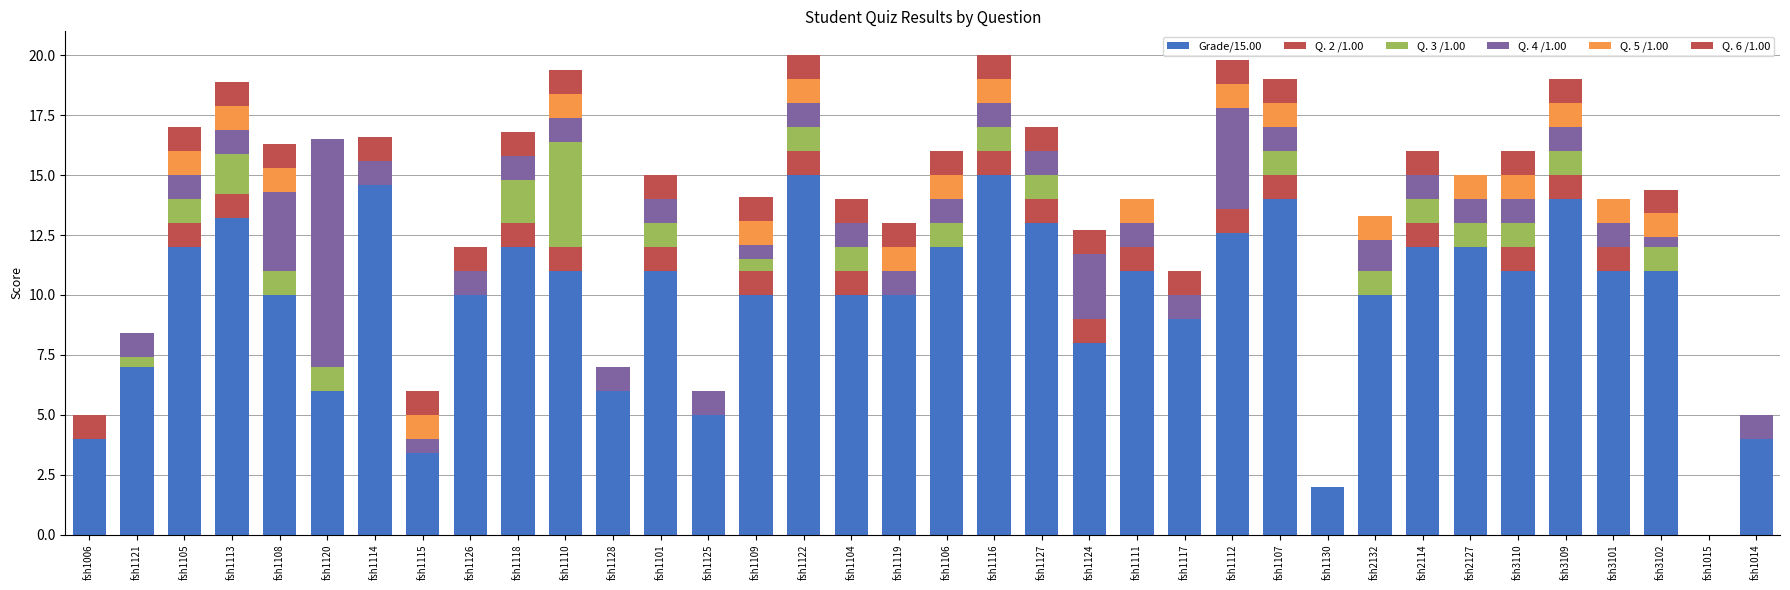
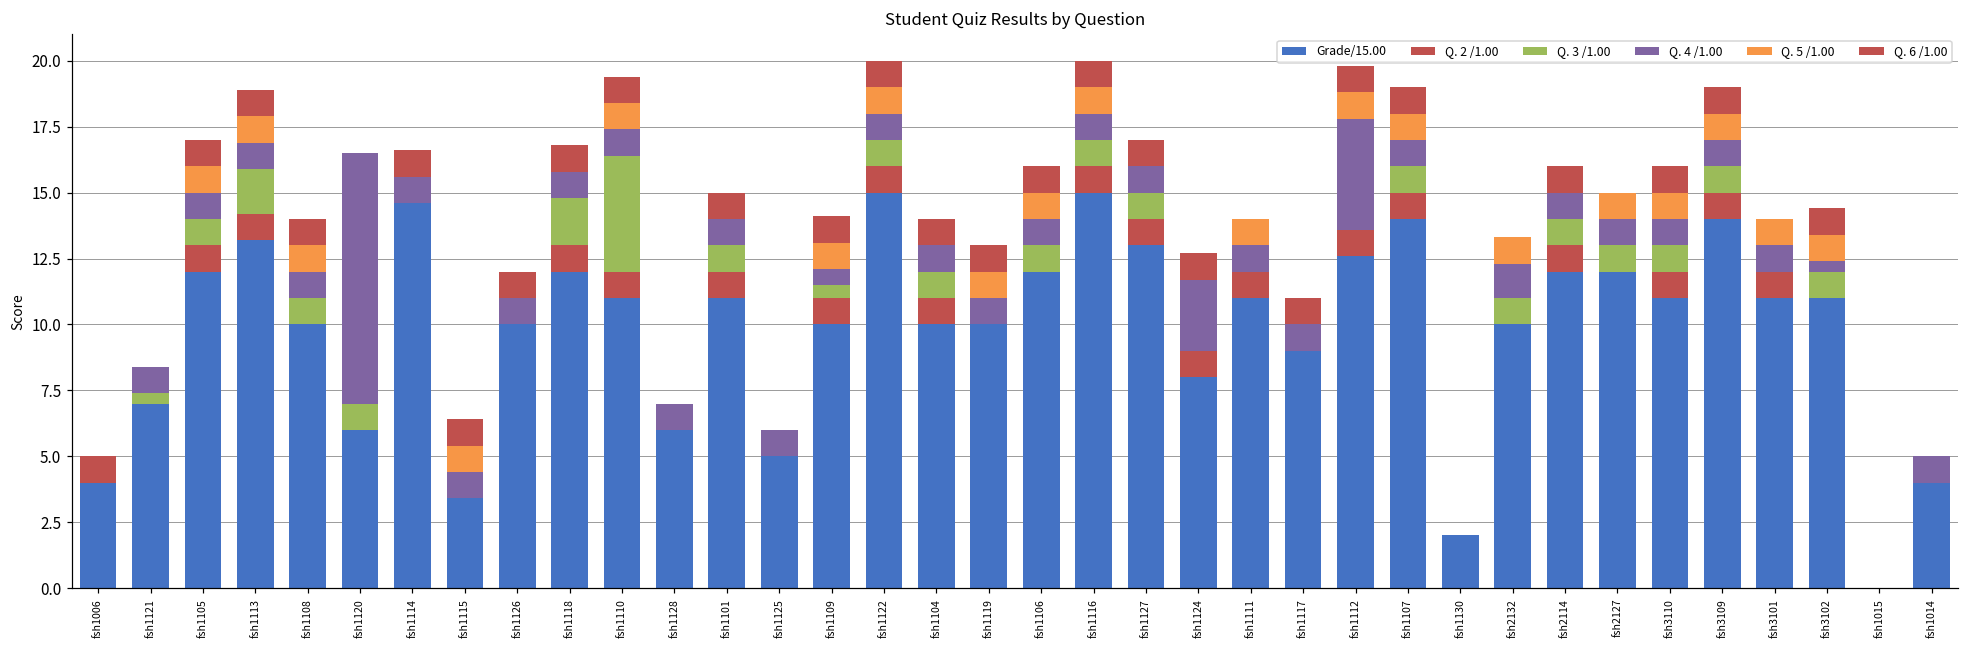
Q. 4 /1.00, fsh1108: 3.3 -> 1.0
Q. 4 /1.00, fsh1115: 0.6 -> 1.0
